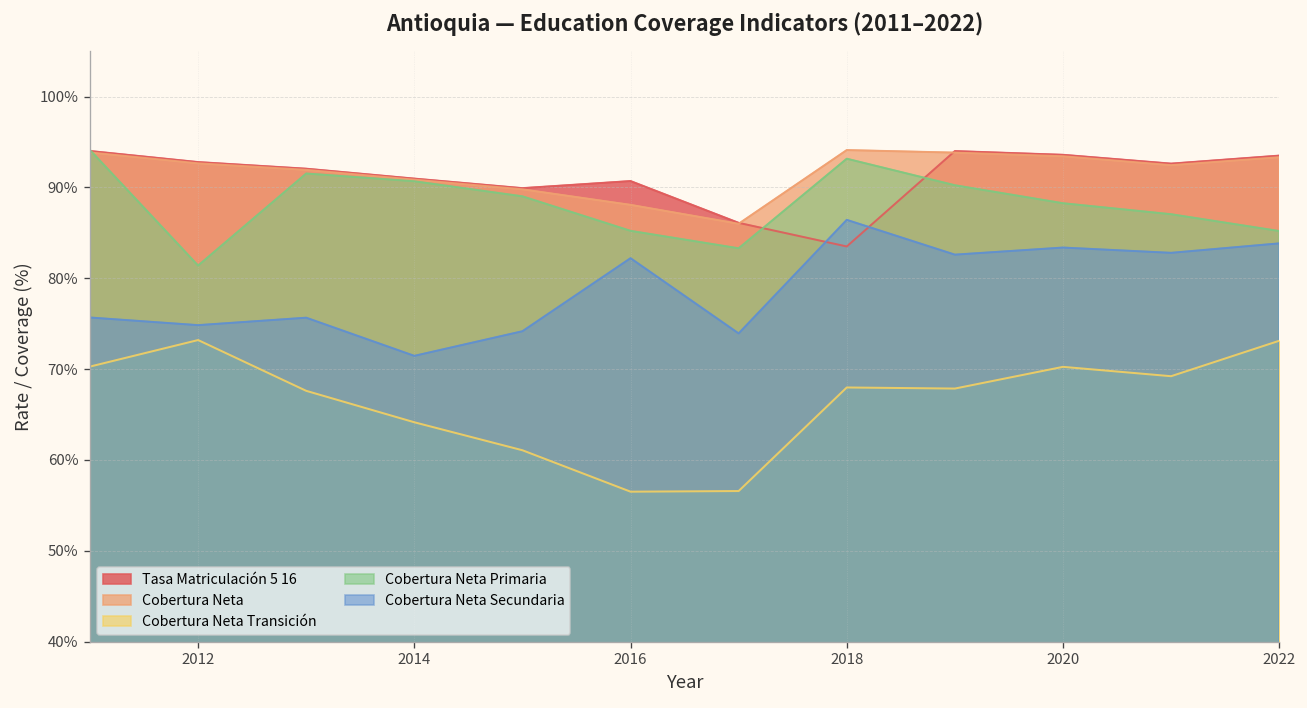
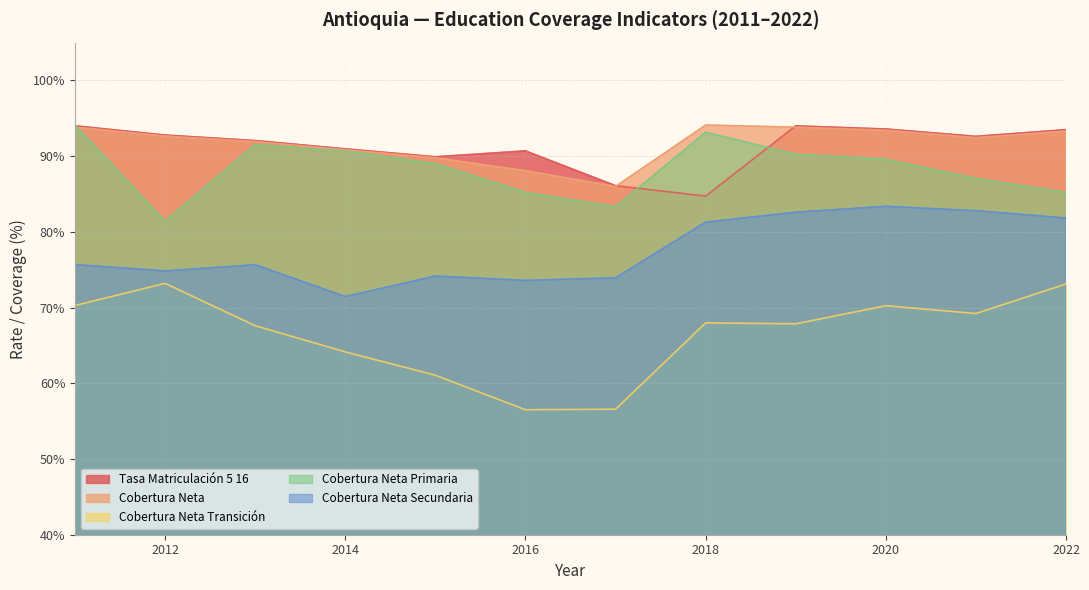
Cobertura Neta Secundaria, 2016: 82% -> 74%
Tasa Matriculación 5 16, 2018: 84% -> 85%
Cobertura Neta Secundaria, 2018: 86% -> 81%
Cobertura Neta Primaria, 2020: 88% -> 90%
Cobertura Neta Secundaria, 2022: 84% -> 82%
